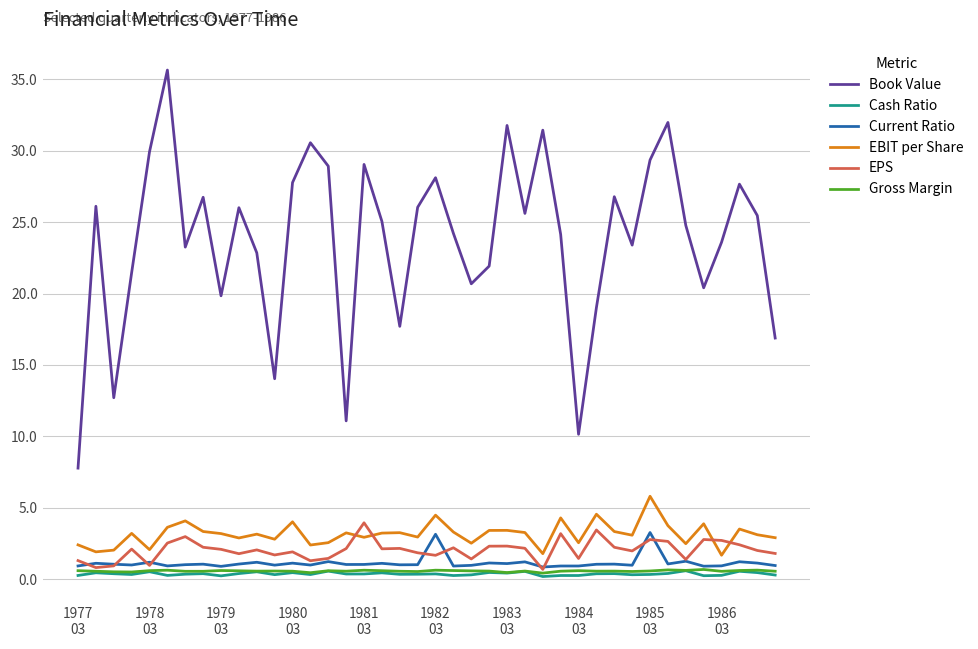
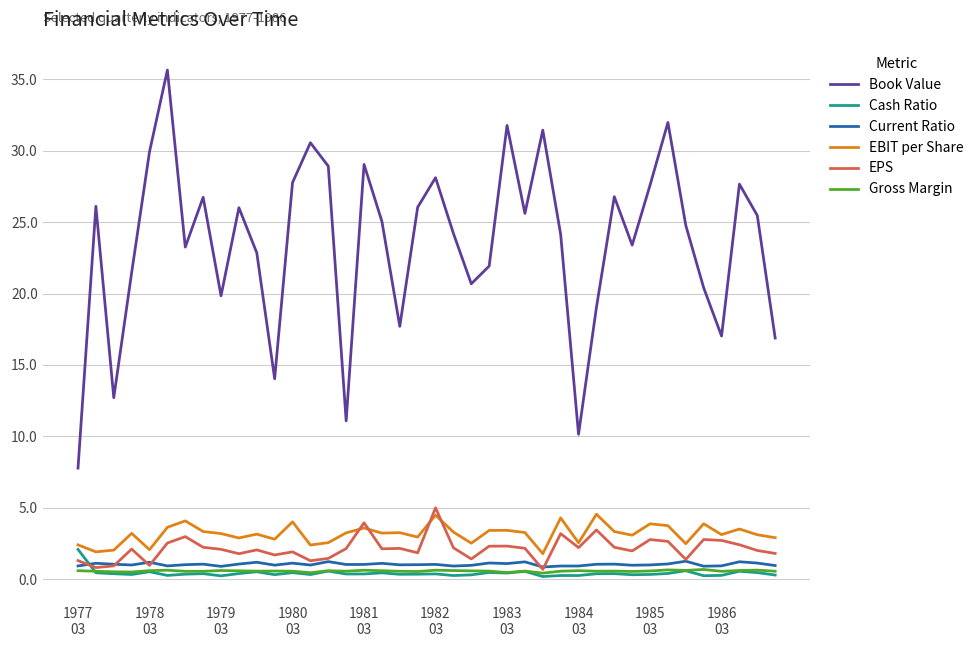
Cash Ratio, 1977 03: 0.3 -> 2.1
EBIT per Share, 1981 03: 2.9 -> 3.6
Current Ratio, 1982 03: 3.1 -> 1.0
EPS, 1982 03: 1.7 -> 5.0
EPS, 1984 03: 1.4 -> 2.2
Book Value, 1985 03: 29.4 -> 27.6
Current Ratio, 1985 03: 3.3 -> 1.0
EBIT per Share, 1985 03: 5.8 -> 3.9
Book Value, 1986 03: 23.6 -> 17.0
EBIT per Share, 1986 03: 1.7 -> 3.1
